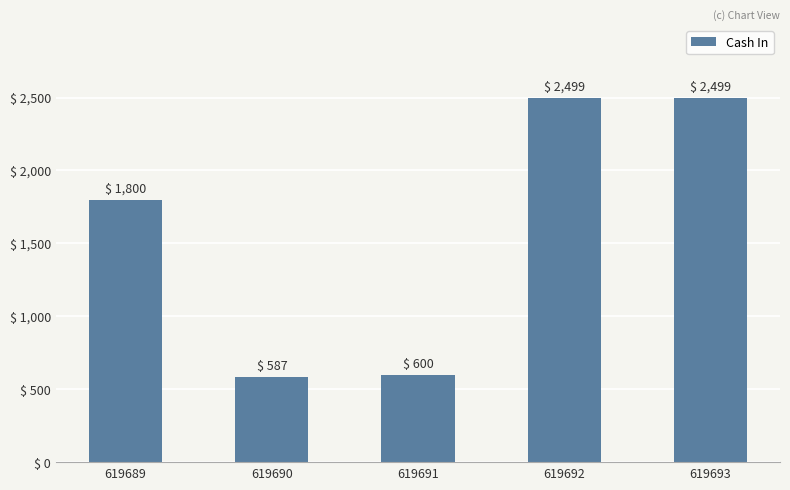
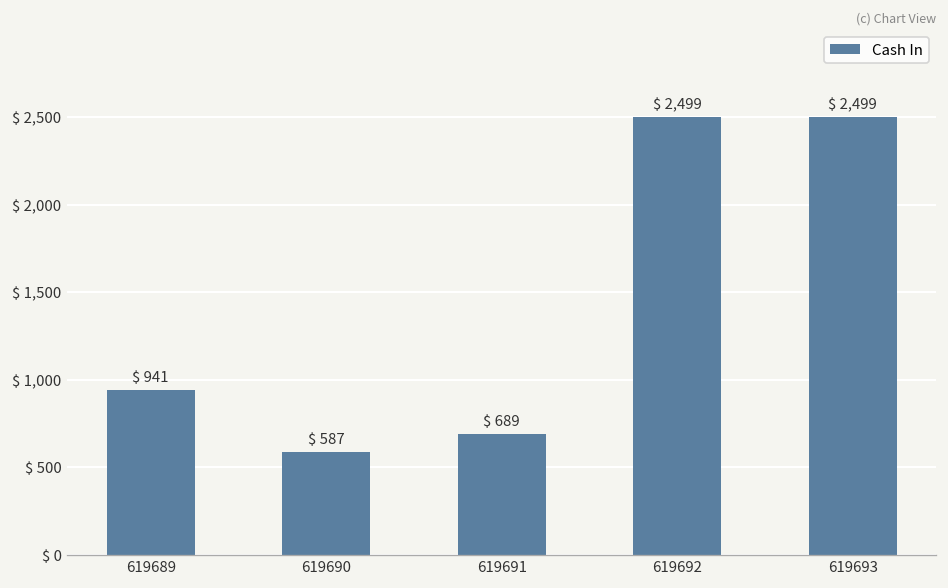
619689: 1,800 -> 941
619691: 600 -> 689
